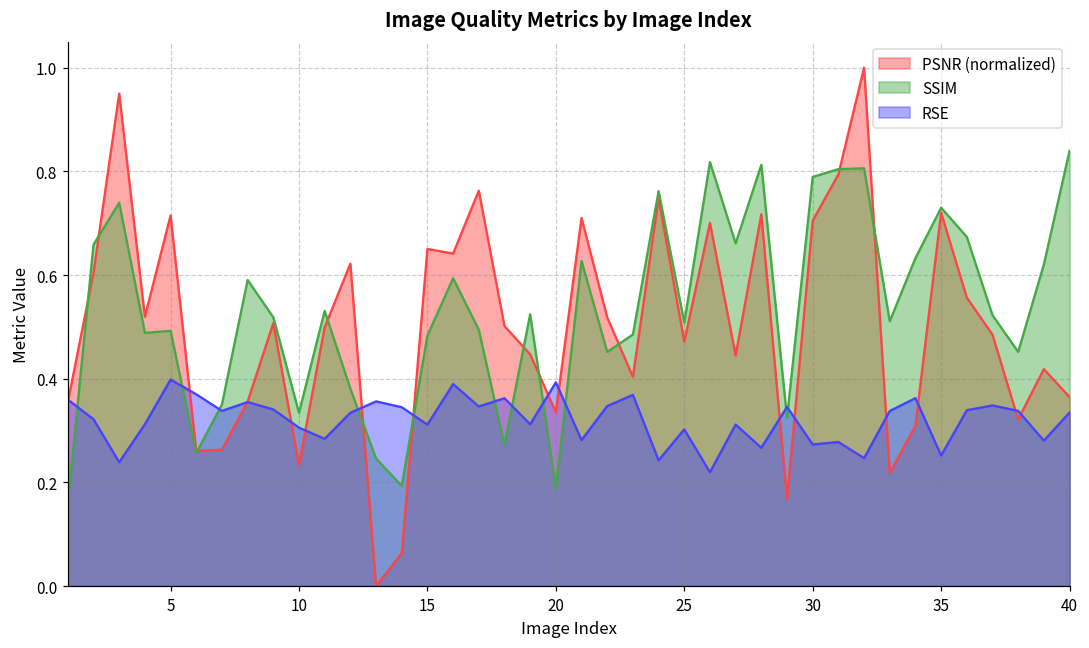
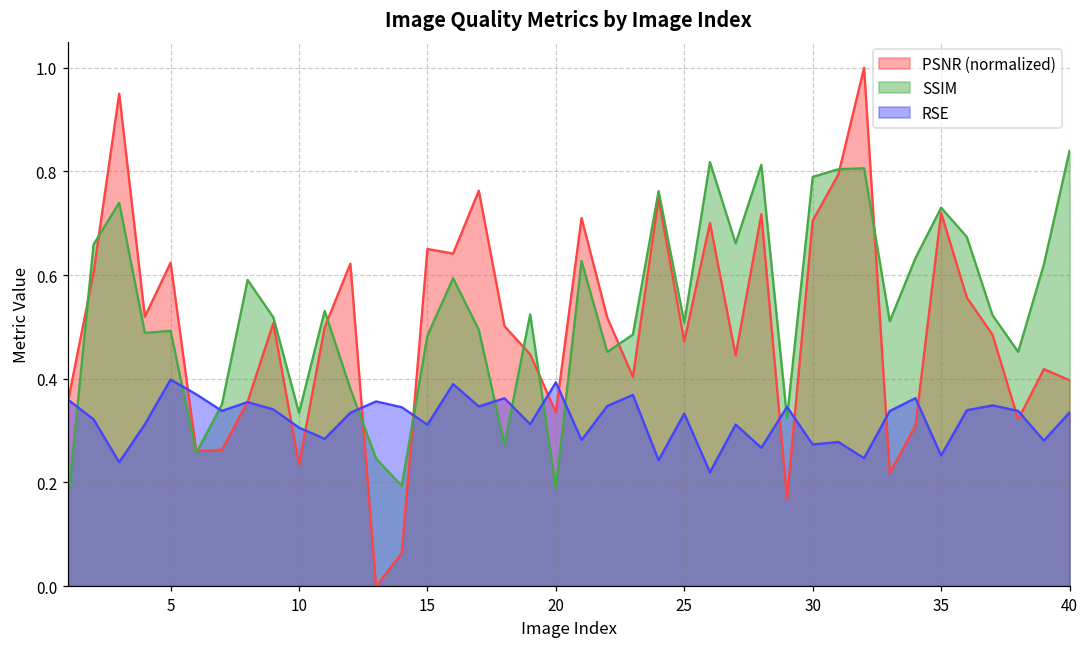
PSNR (normalized), 5: 0.72 -> 0.62
RSE, 25: 0.30 -> 0.33
PSNR (normalized), 40: 0.36 -> 0.40
